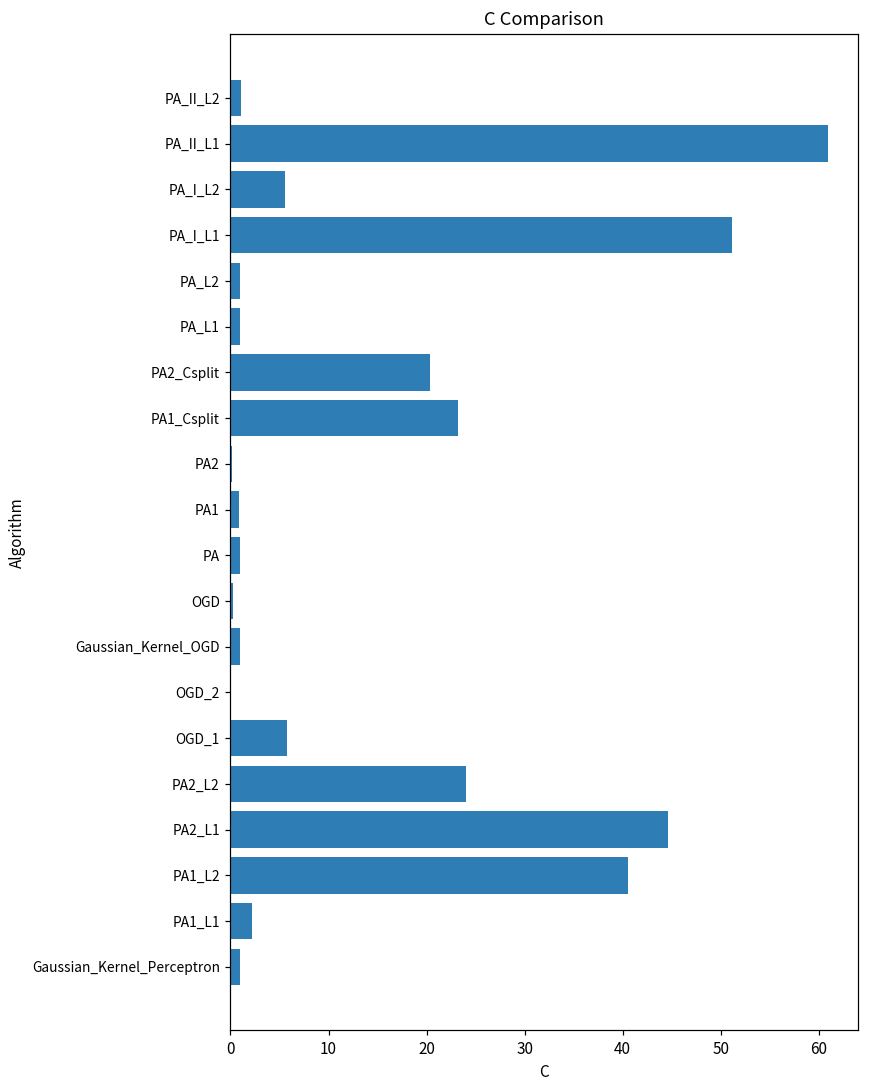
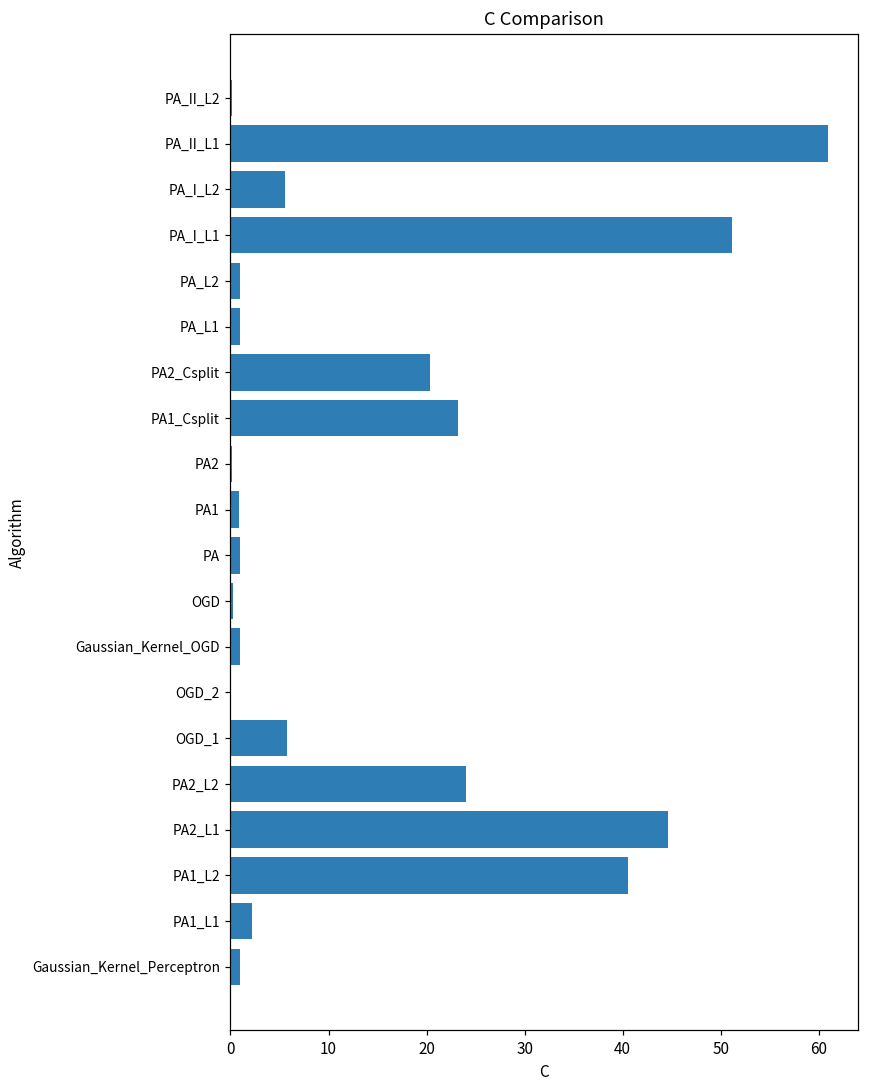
PA_II_L2: 1 -> 0
